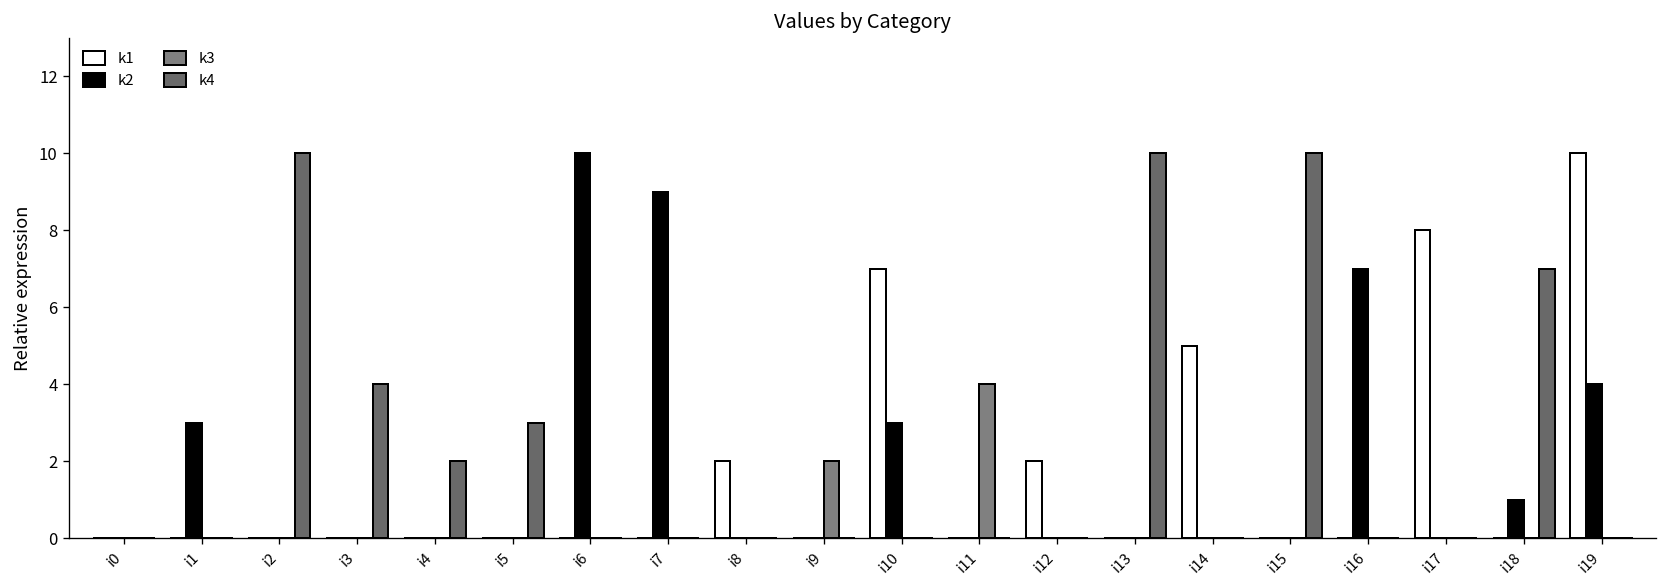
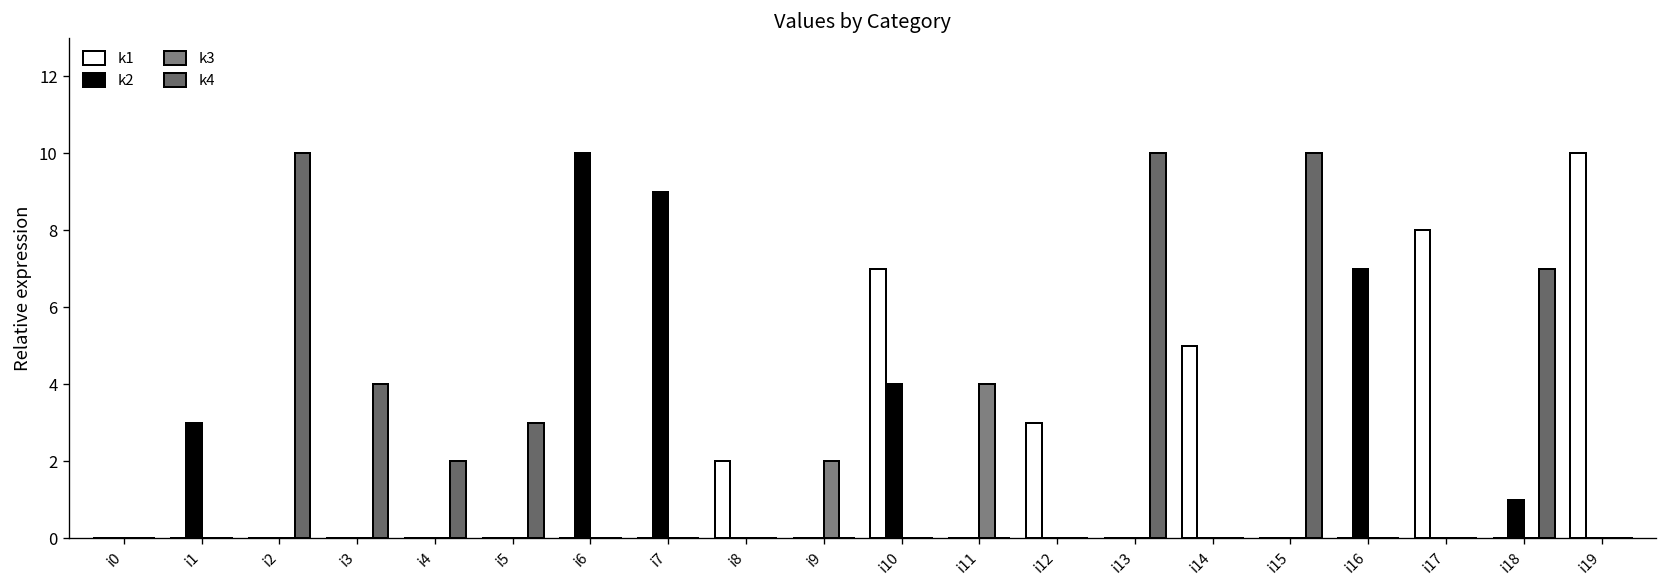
k2, i10: 3 -> 4
k1, i12: 2 -> 3
k2, i19: 4 -> 0
